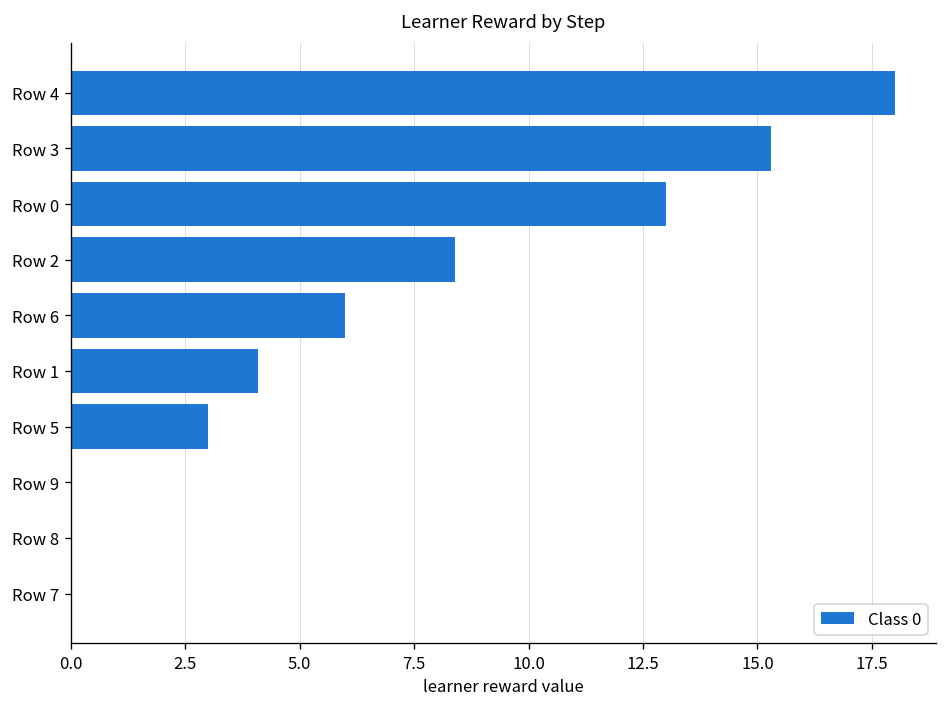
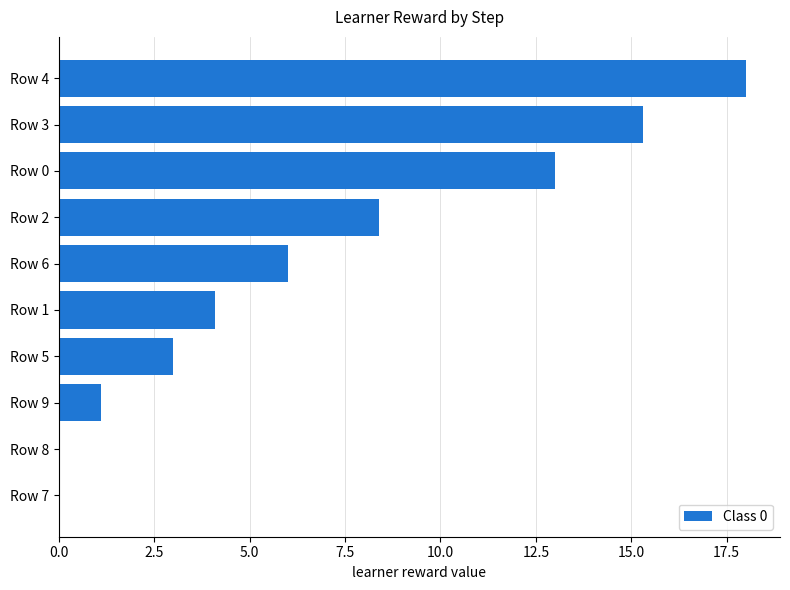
Row 9: 0.0 -> 1.1
